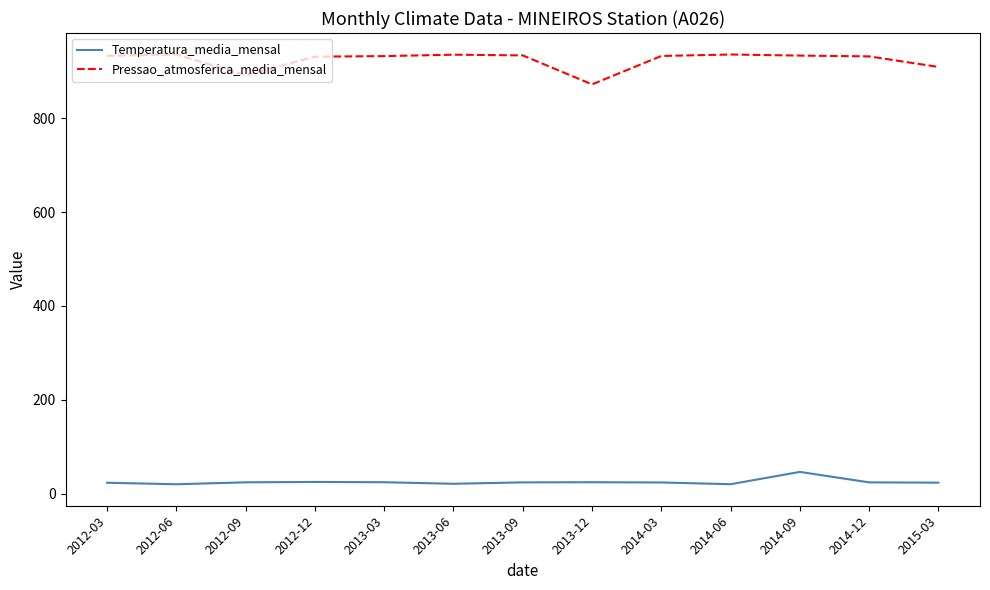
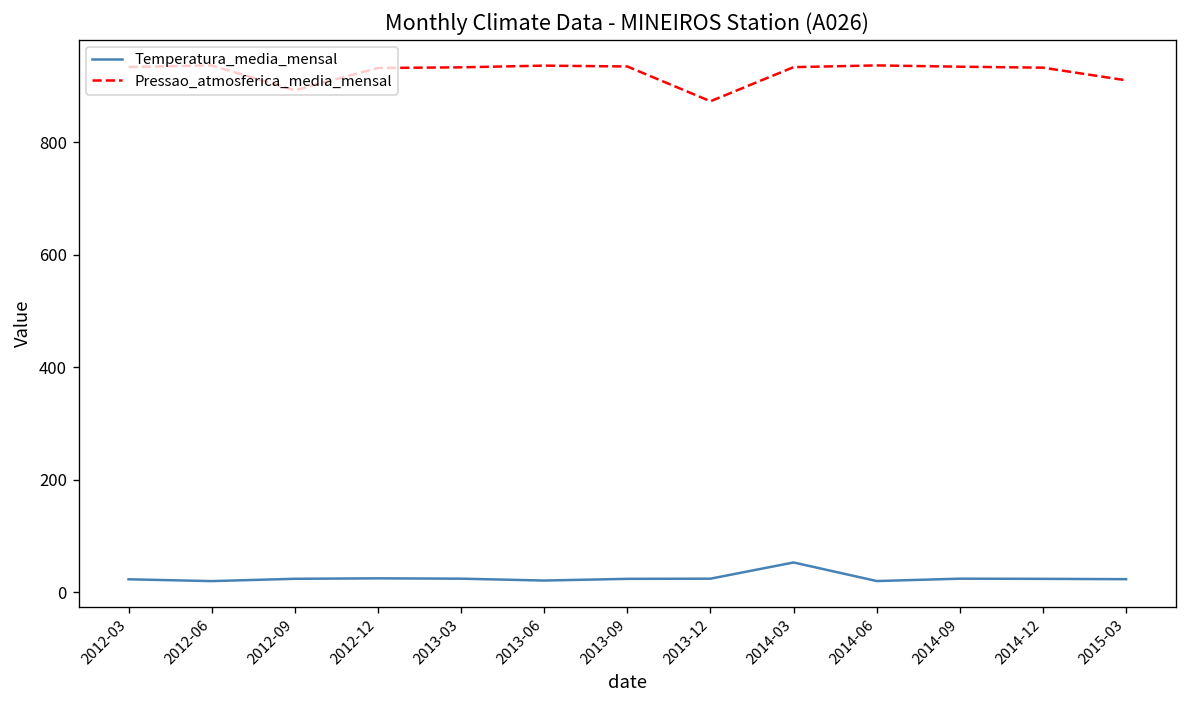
Temperatura_media_mensal, 2014-03: 20 -> 50
Temperatura_media_mensal, 2014-09: 50 -> 20
